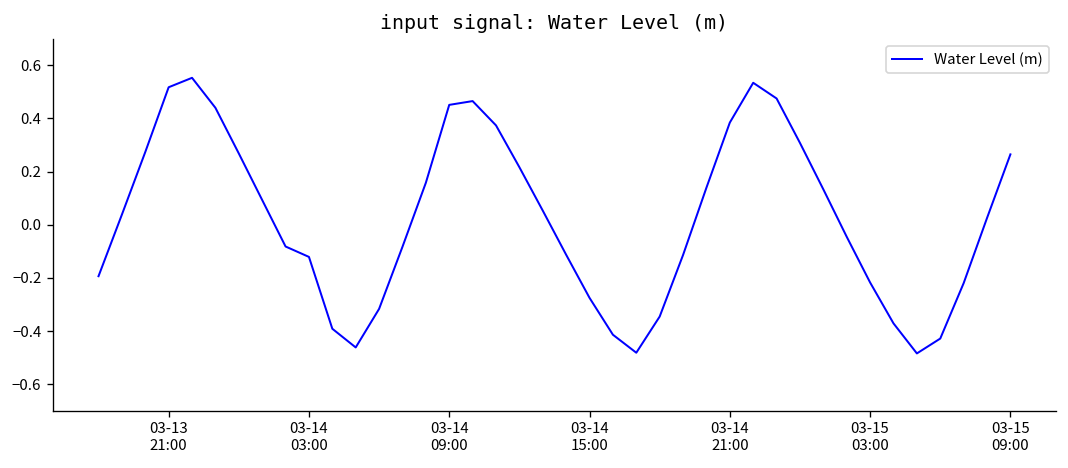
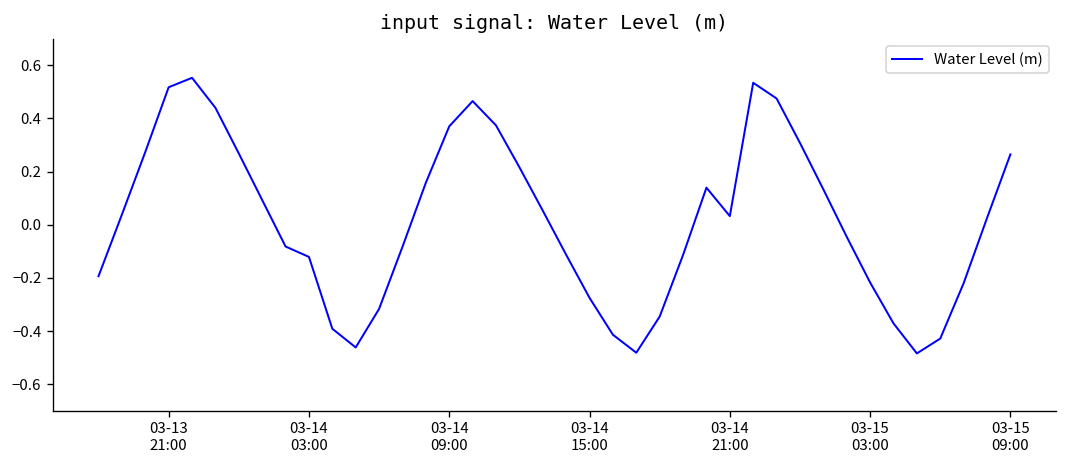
03-14 09:00: 0.45 -> 0.37
03-14 21:00: 0.38 -> 0.03
